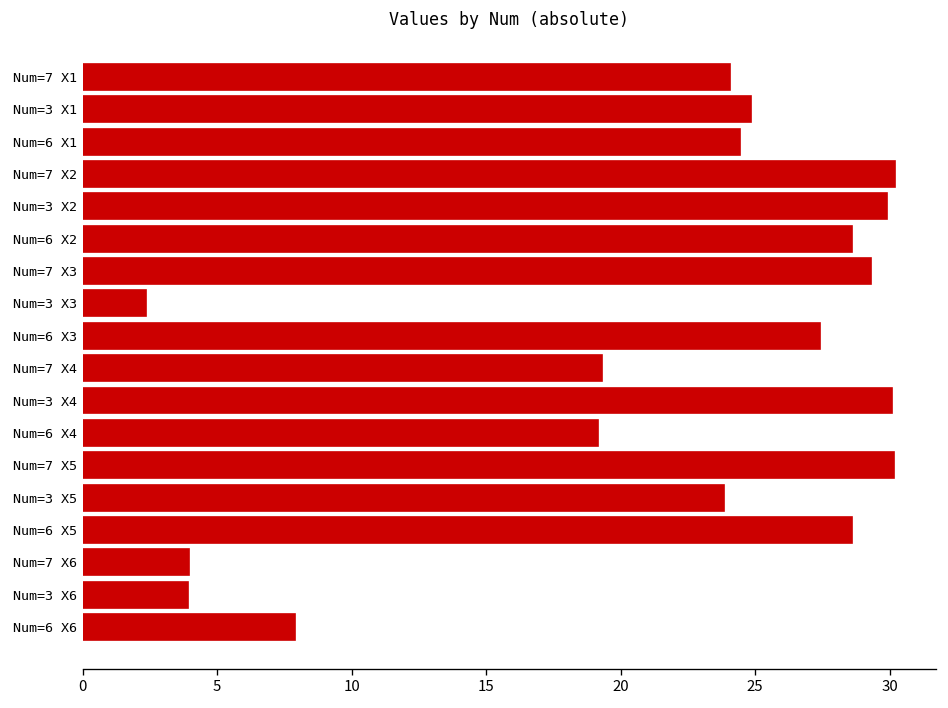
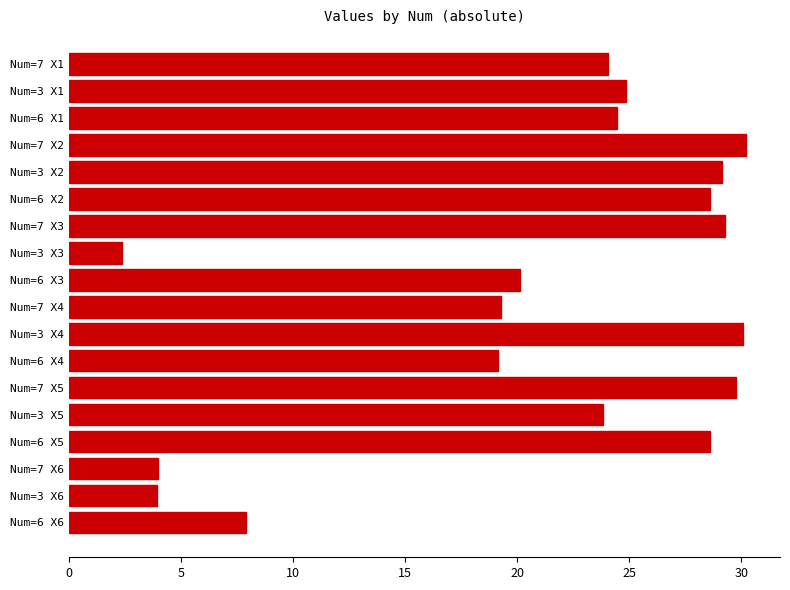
Num=3 X2: 29.9 -> 29.1
Num=6 X3: 27.4 -> 20.1
Num=7 X5: 30.2 -> 29.8
